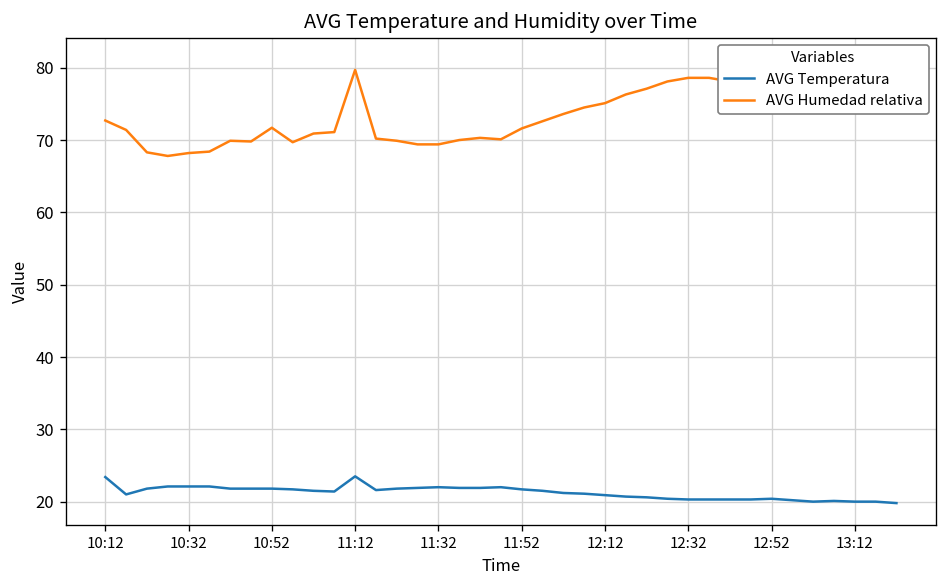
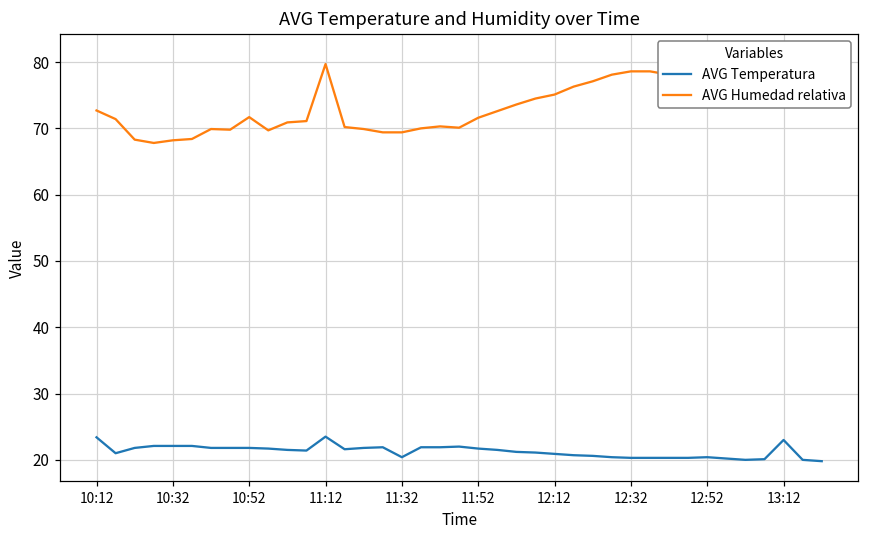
AVG Temperatura, 11:32: 22 -> 20
AVG Temperatura, 13:12: 20 -> 23
